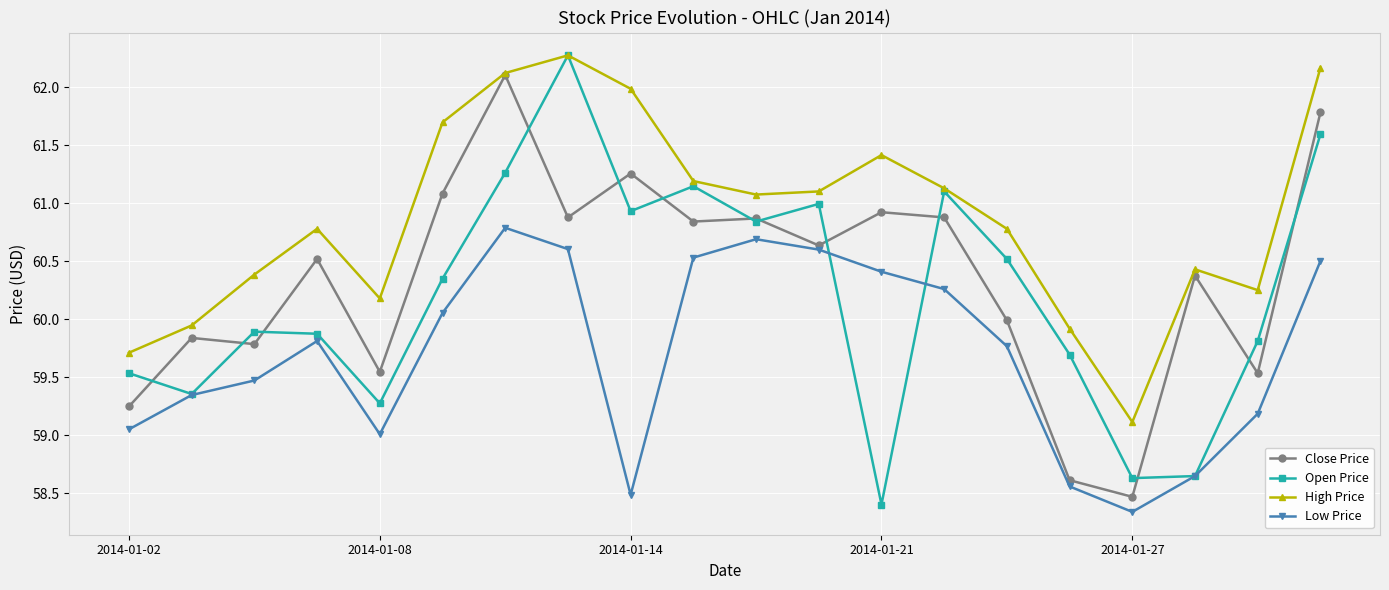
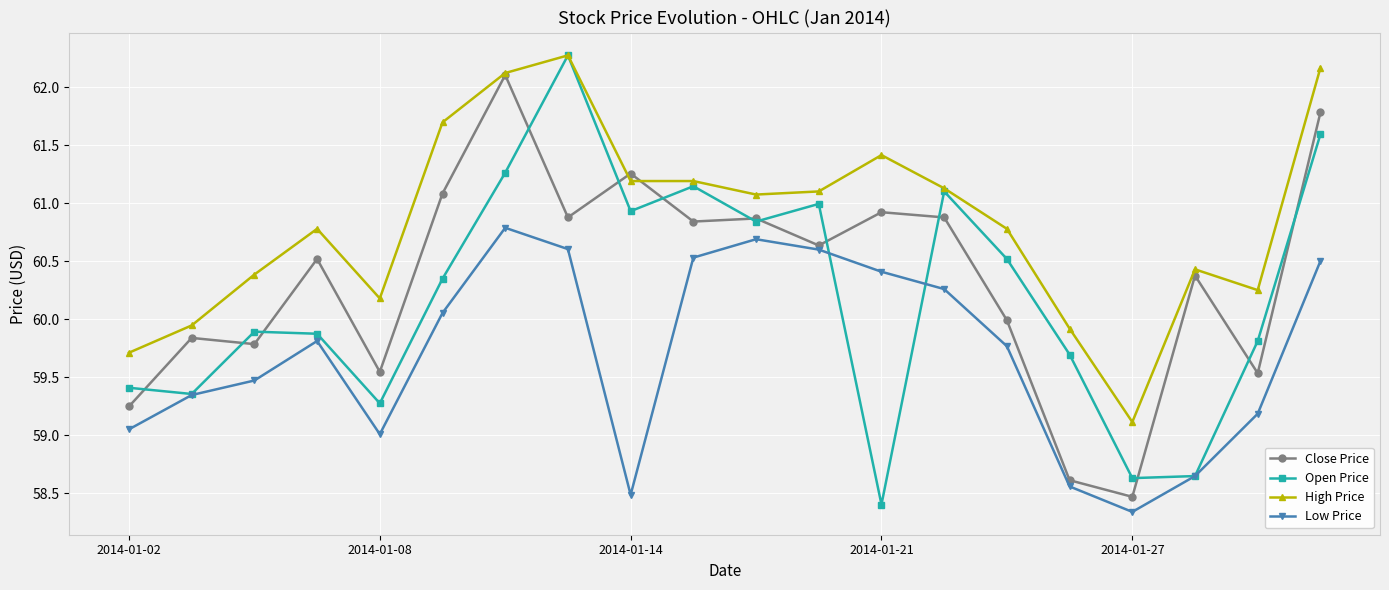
Open Price, 2014-01-02: 59.53 -> 59.41
High Price, 2014-01-14: 61.99 -> 61.19
